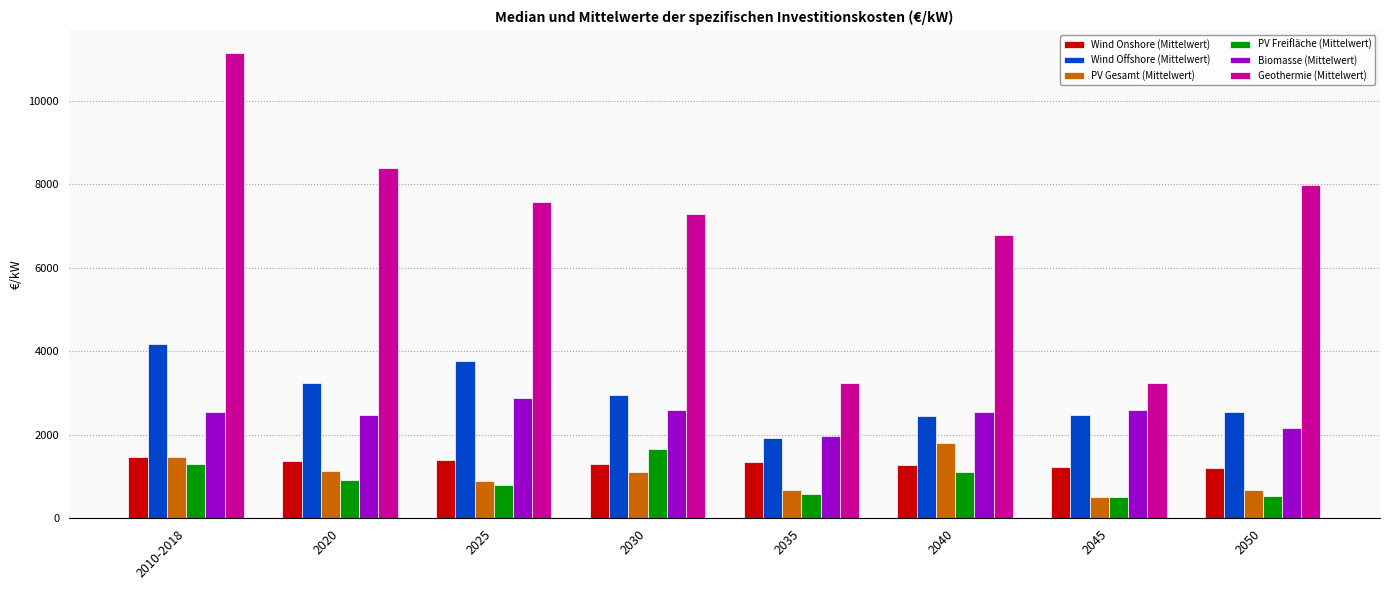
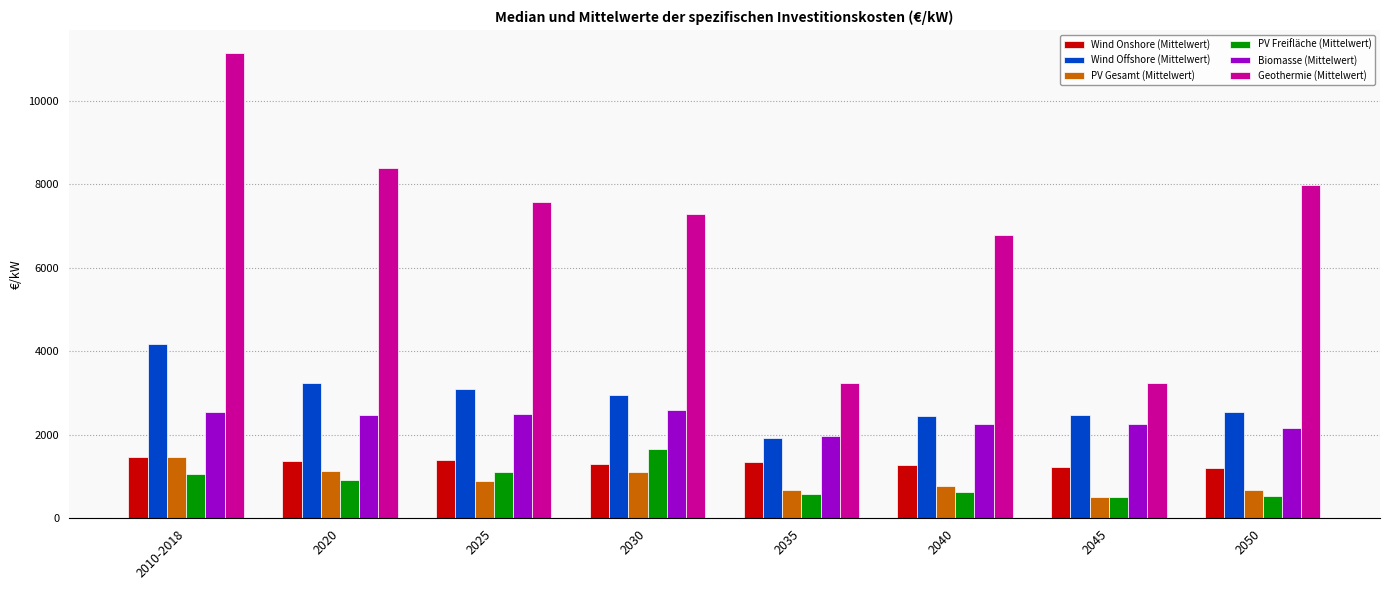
PV Freifläche (Mittelwert), 2010-2018: 1300 -> 1100
Wind Offshore (Mittelwert), 2025: 3800 -> 3100
PV Freifläche (Mittelwert), 2025: 800 -> 1100
Biomasse (Mittelwert), 2025: 2900 -> 2500
PV Gesamt (Mittelwert), 2040: 1800 -> 800
PV Freifläche (Mittelwert), 2040: 1100 -> 600
Biomasse (Mittelwert), 2040: 2500 -> 2300
Biomasse (Mittelwert), 2045: 2600 -> 2300
